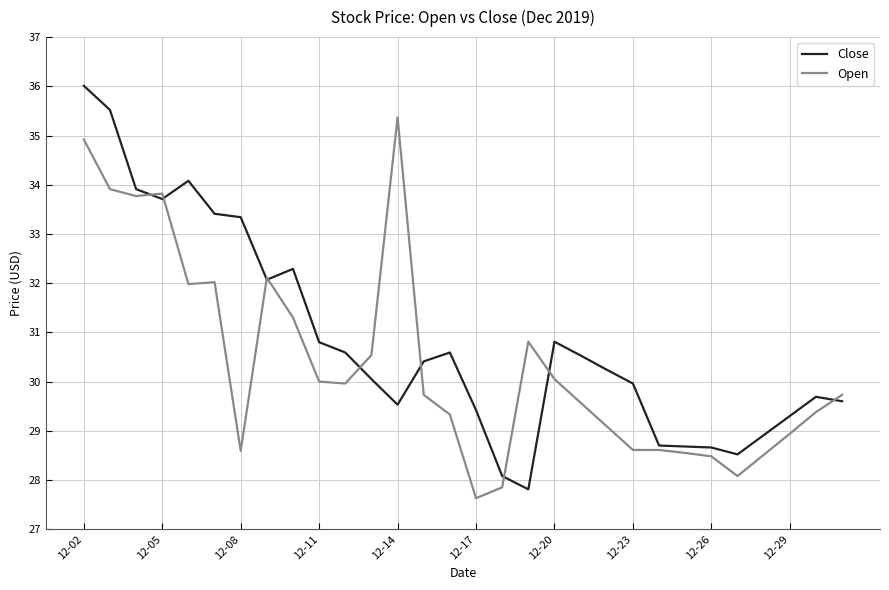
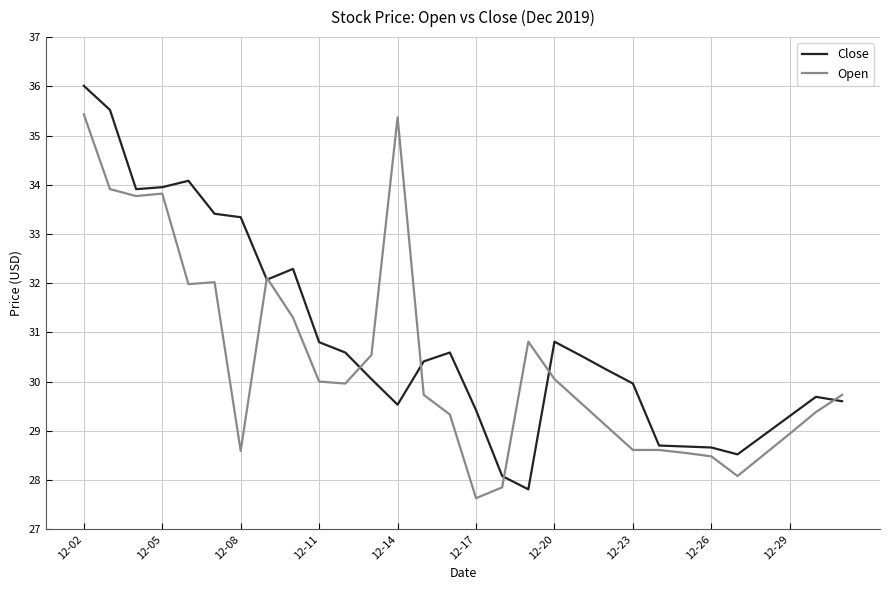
Open, 12-02: 34.9 -> 35.4
Close, 12-05: 33.7 -> 34.0
